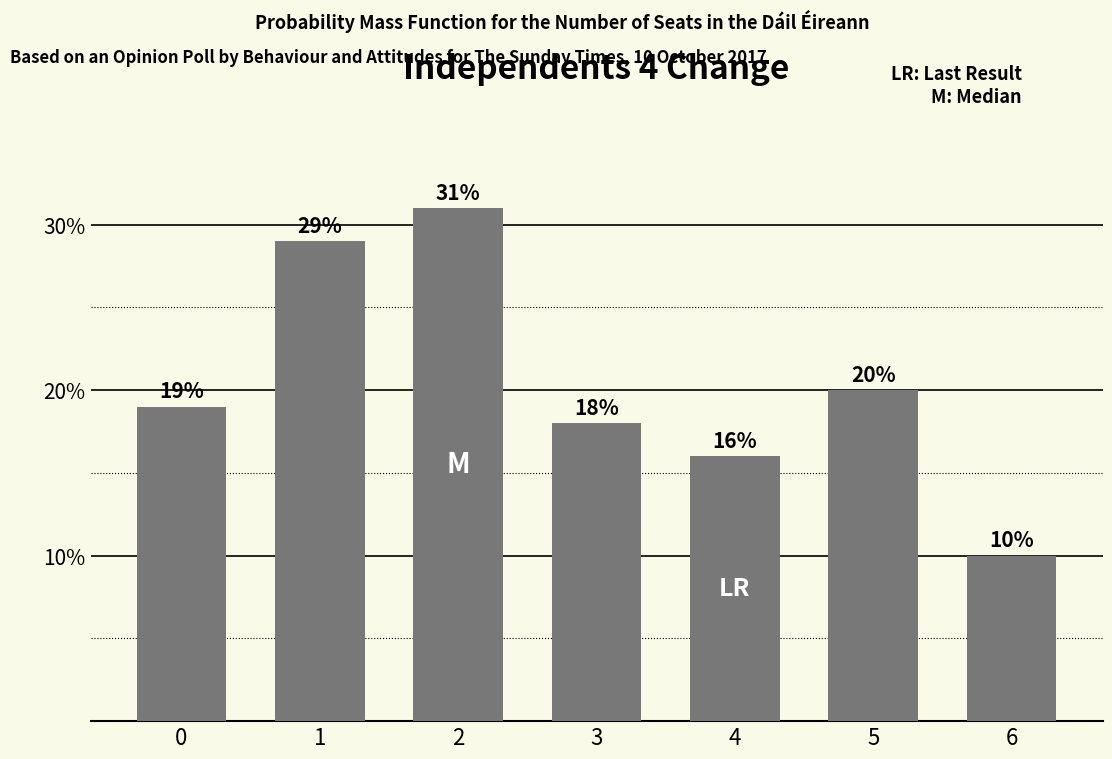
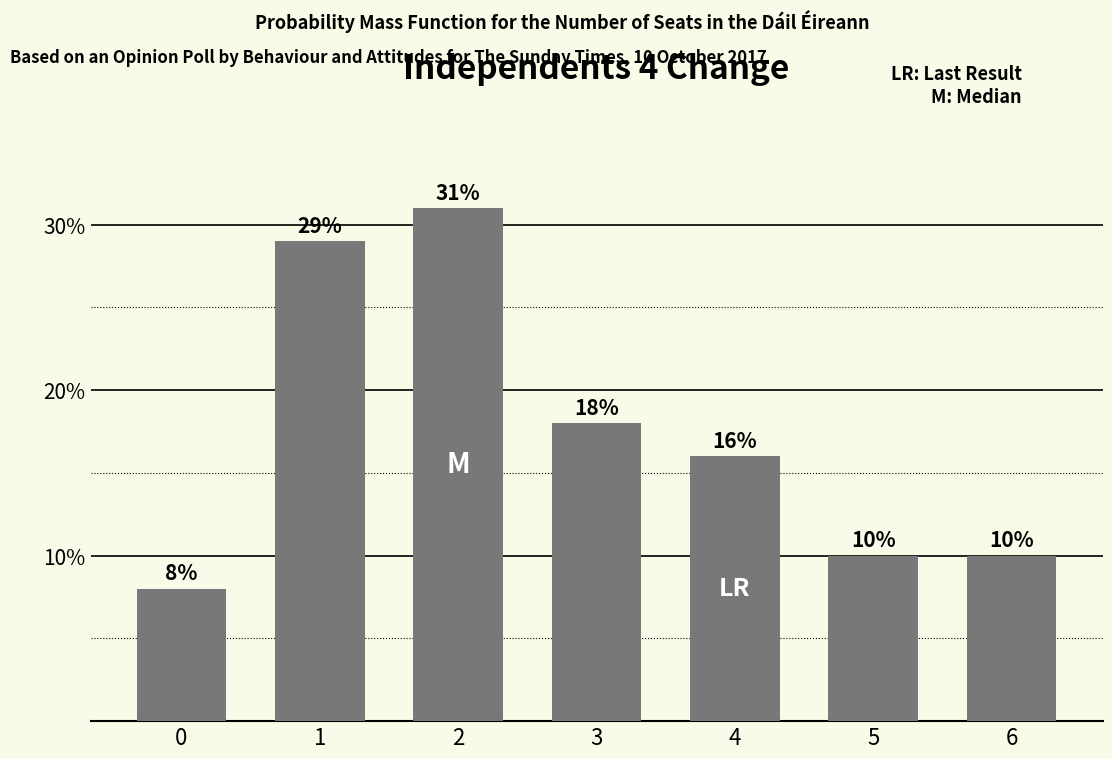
0: 19% -> 8%
5: 20% -> 10%
